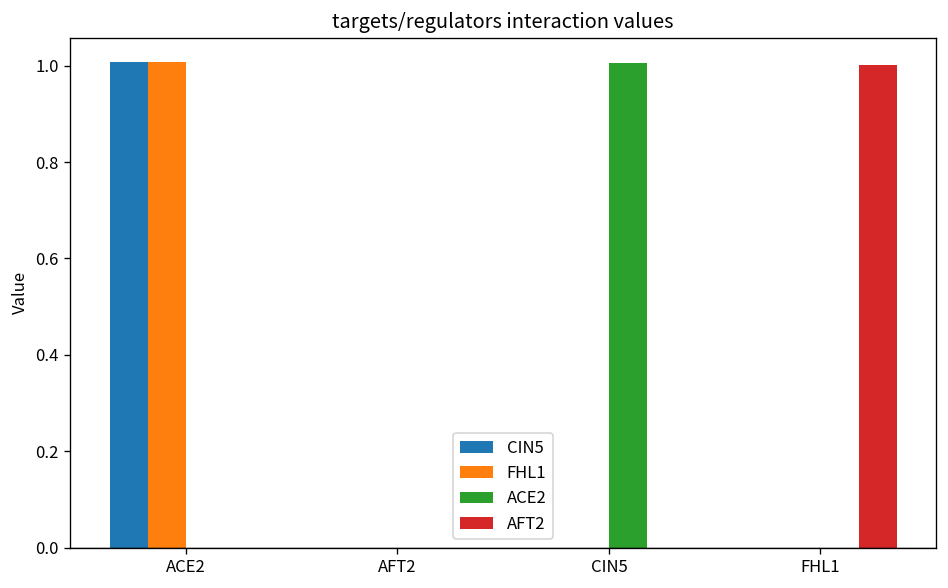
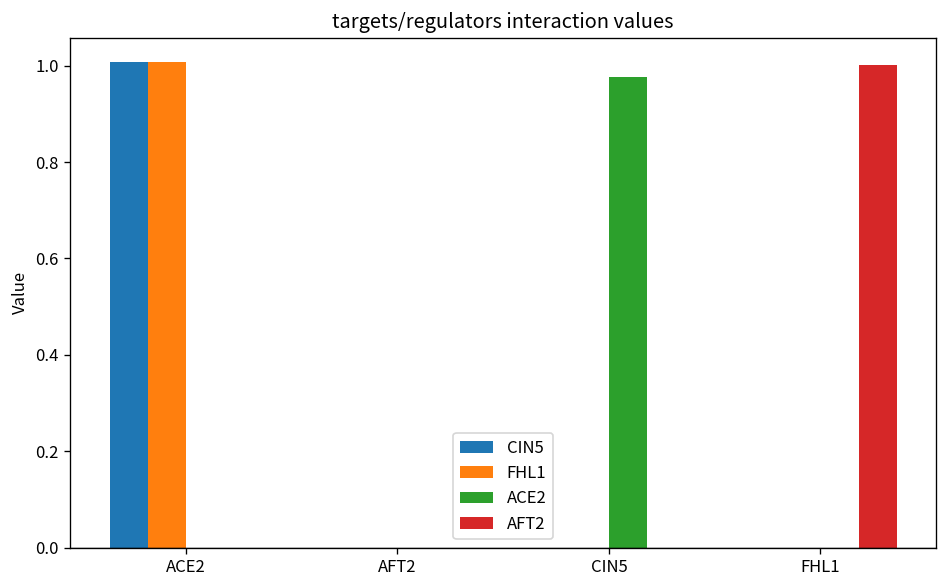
ACE2, CIN5: 1.01 -> 0.98
